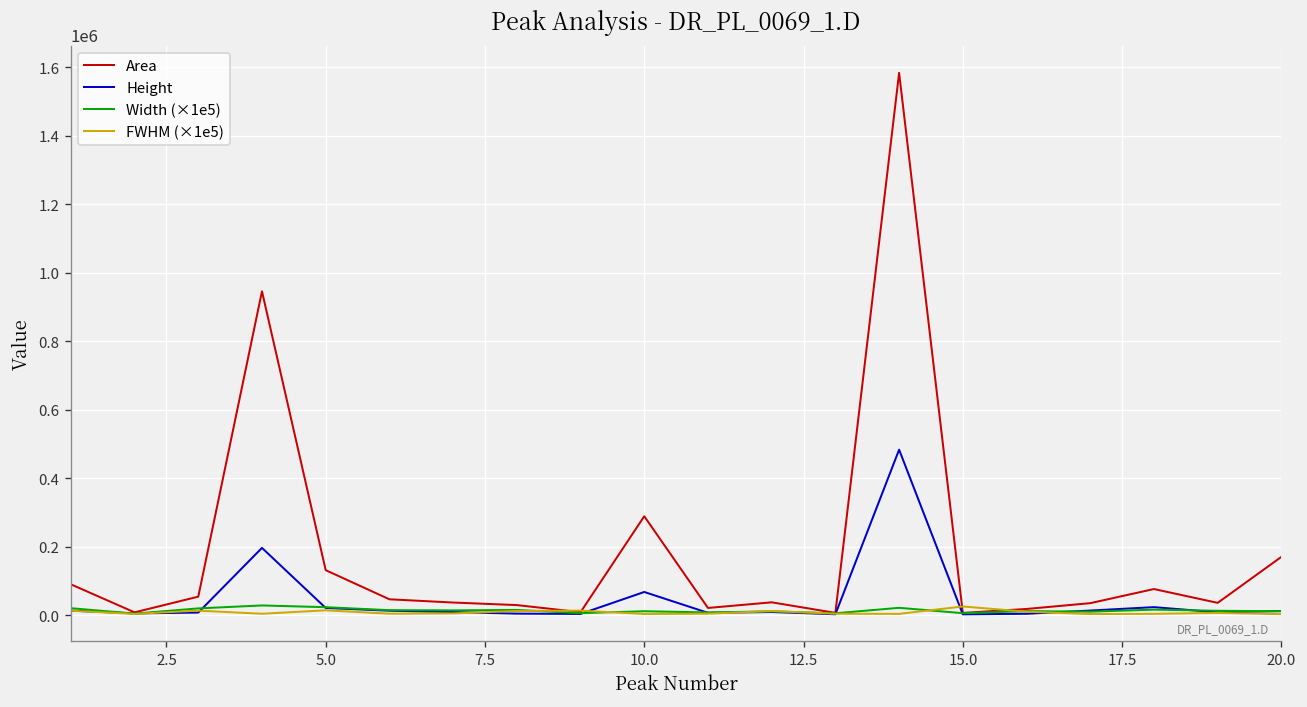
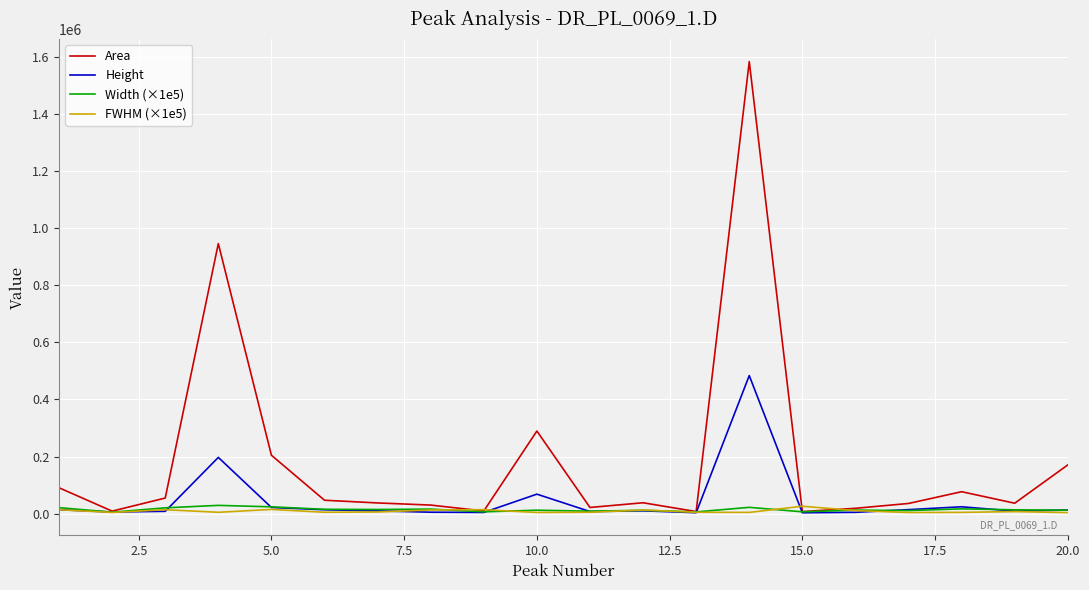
Area, 5.0: 130000 -> 200000
